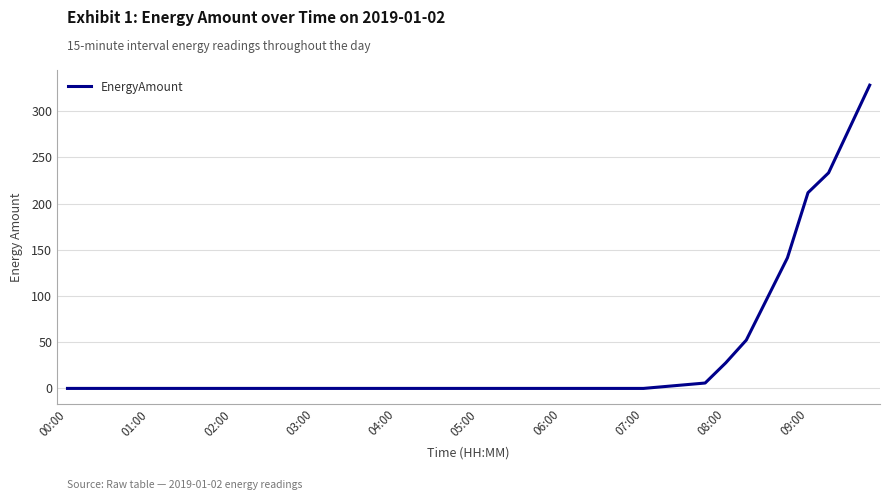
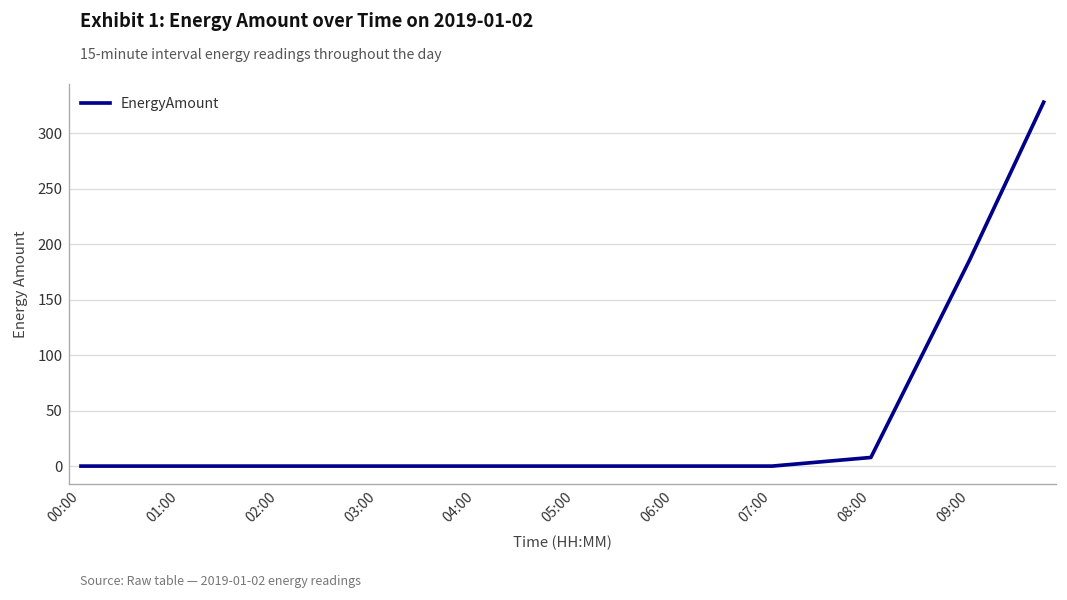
08:00: 30 -> 10
09:00: 210 -> 190
